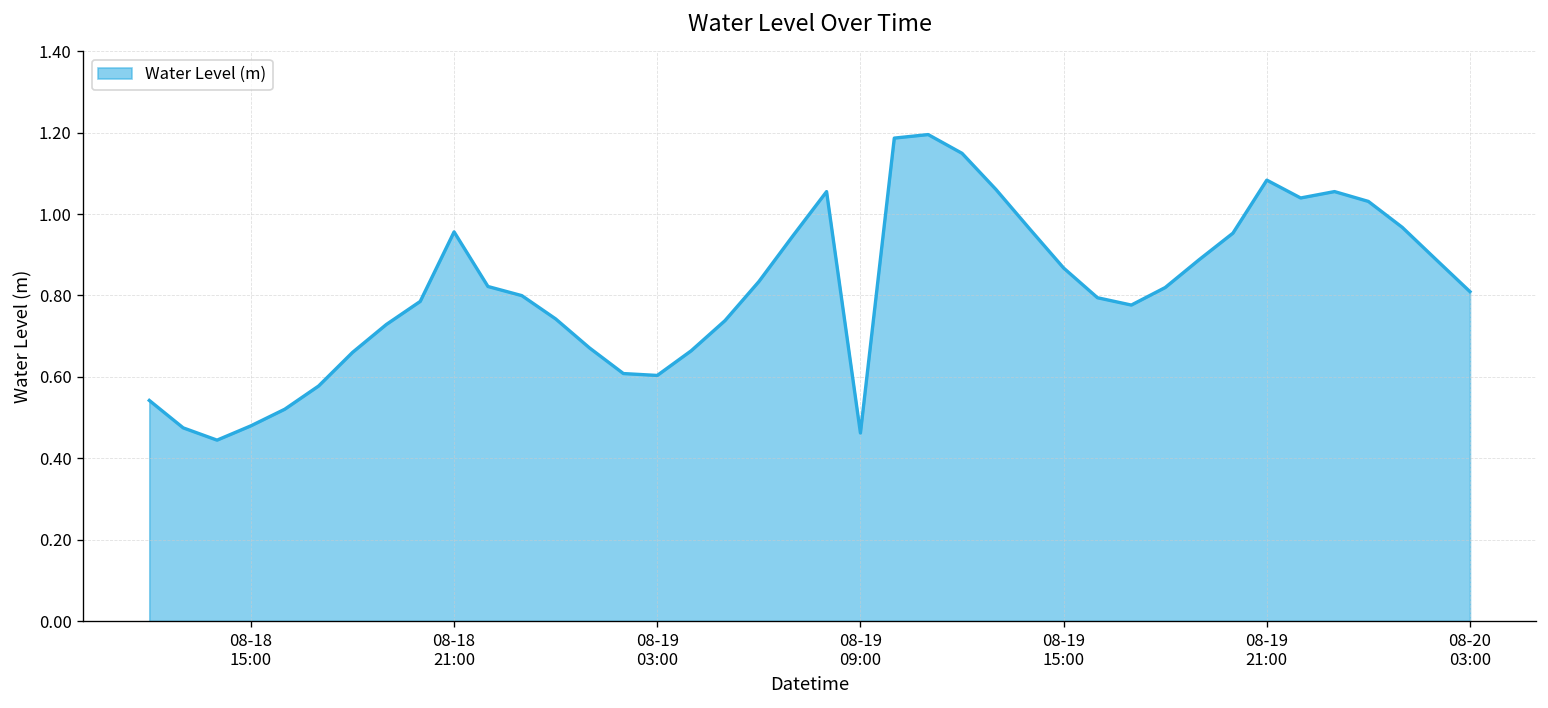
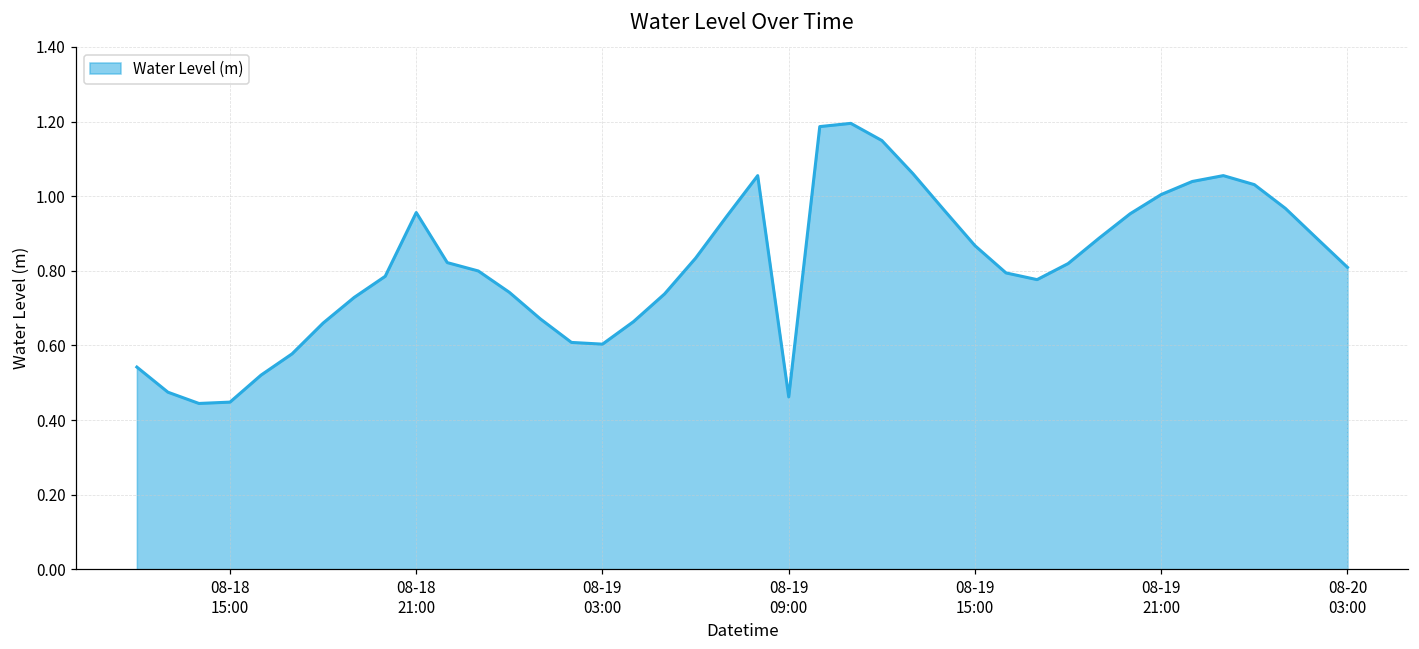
08-18 15:00: 0.48 -> 0.45
08-19 21:00: 1.08 -> 1.00
